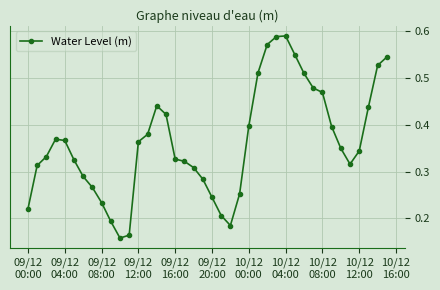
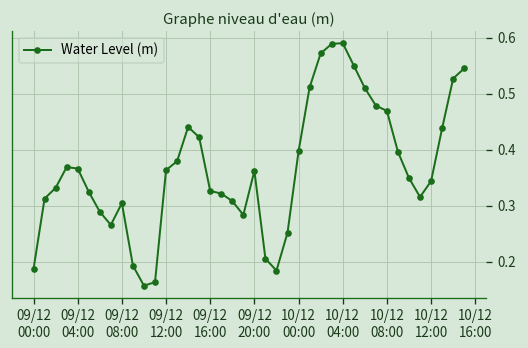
09/12 00:00: 0.22 -> 0.19
09/12 08:00: 0.23 -> 0.30
09/12 20:00: 0.25 -> 0.36
